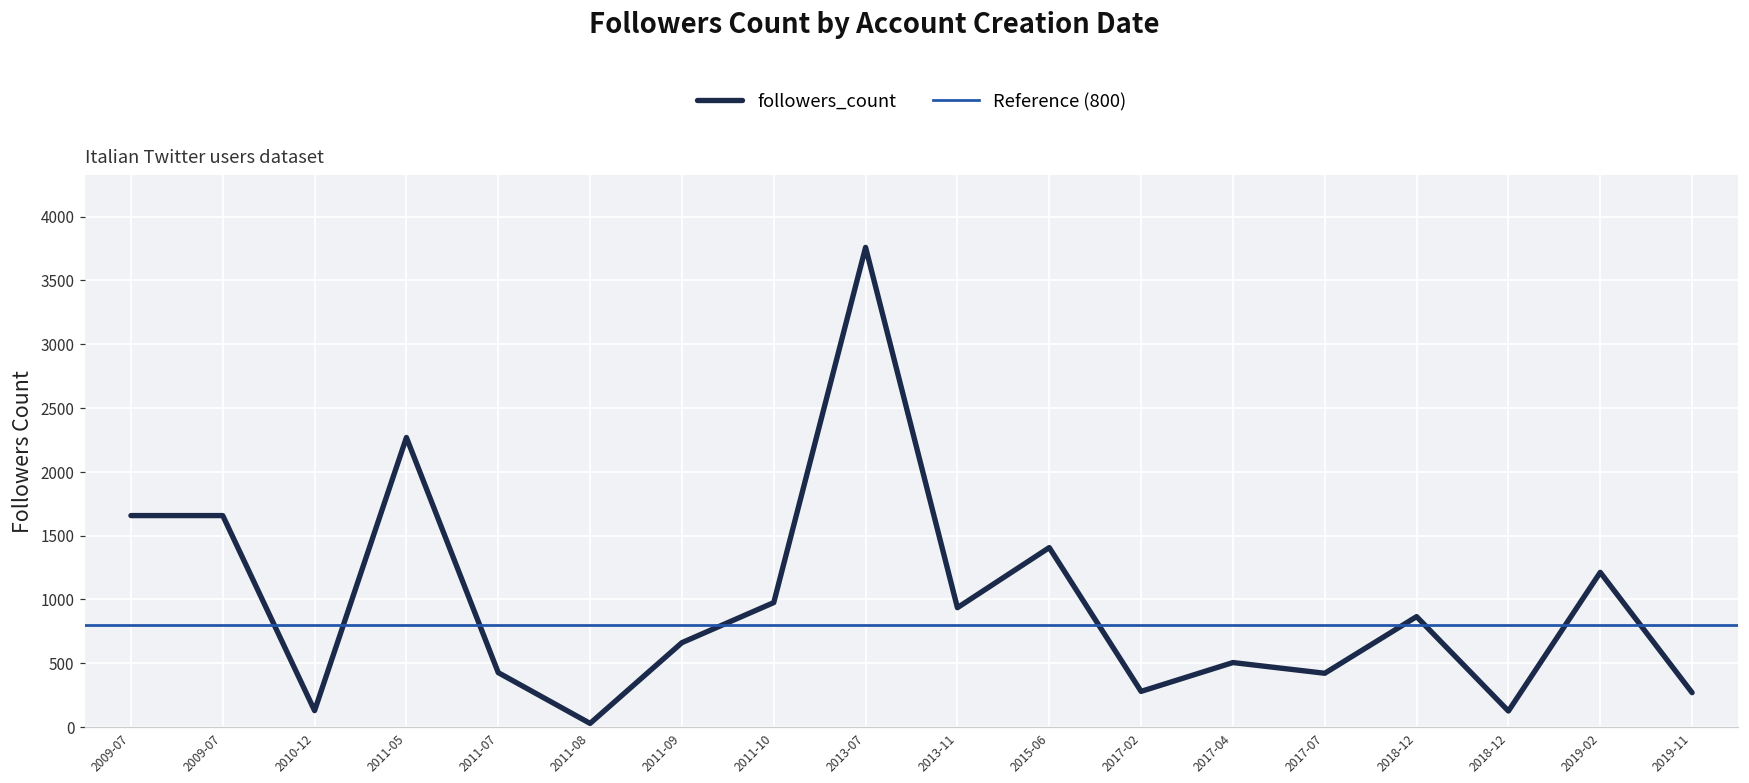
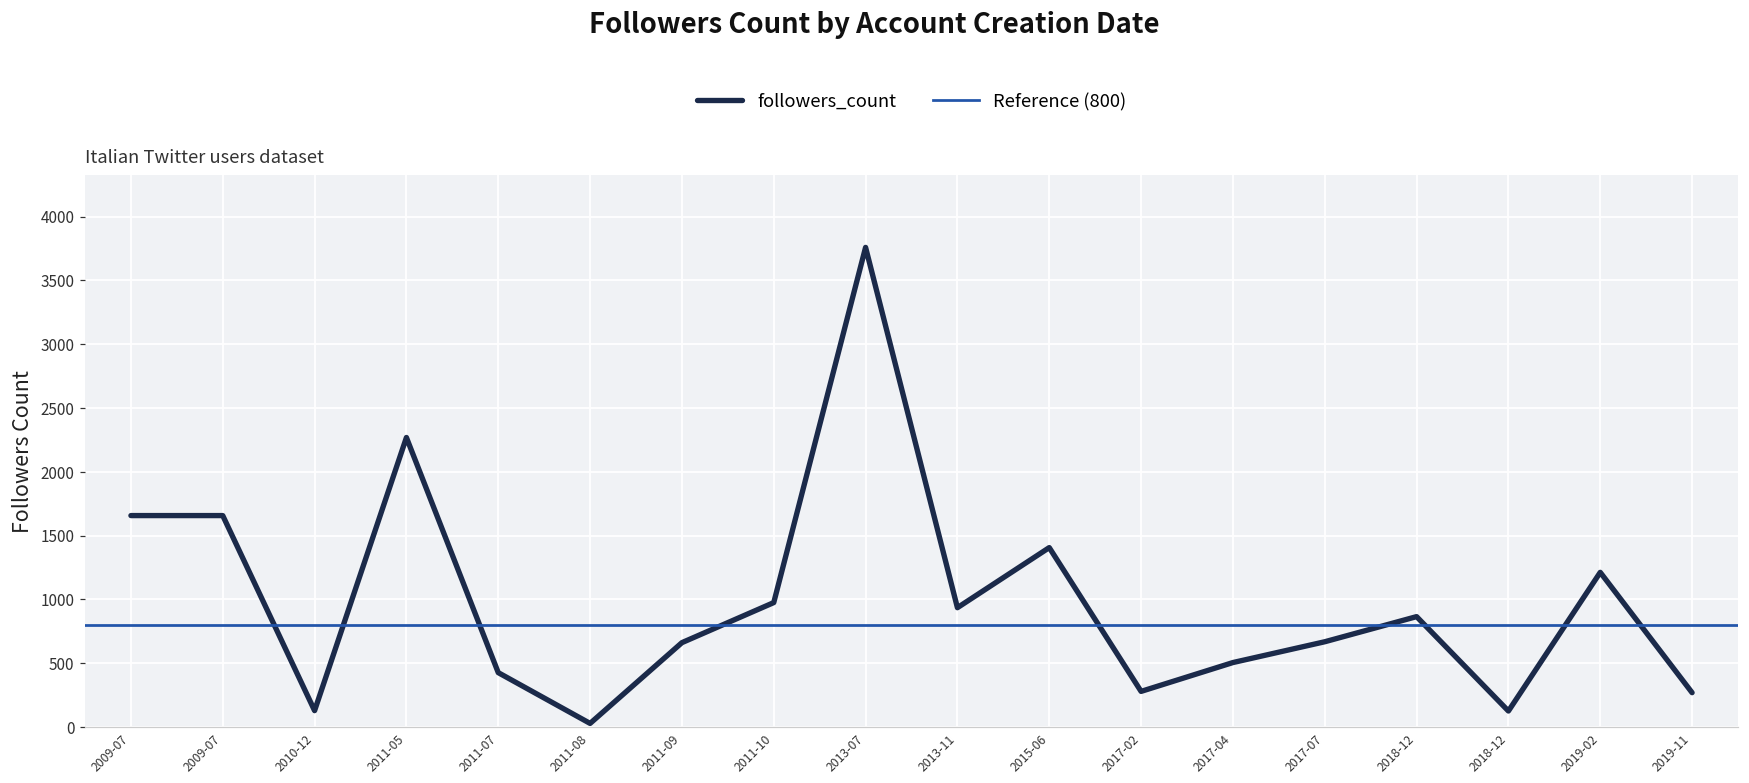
2017-07: 420 -> 670
